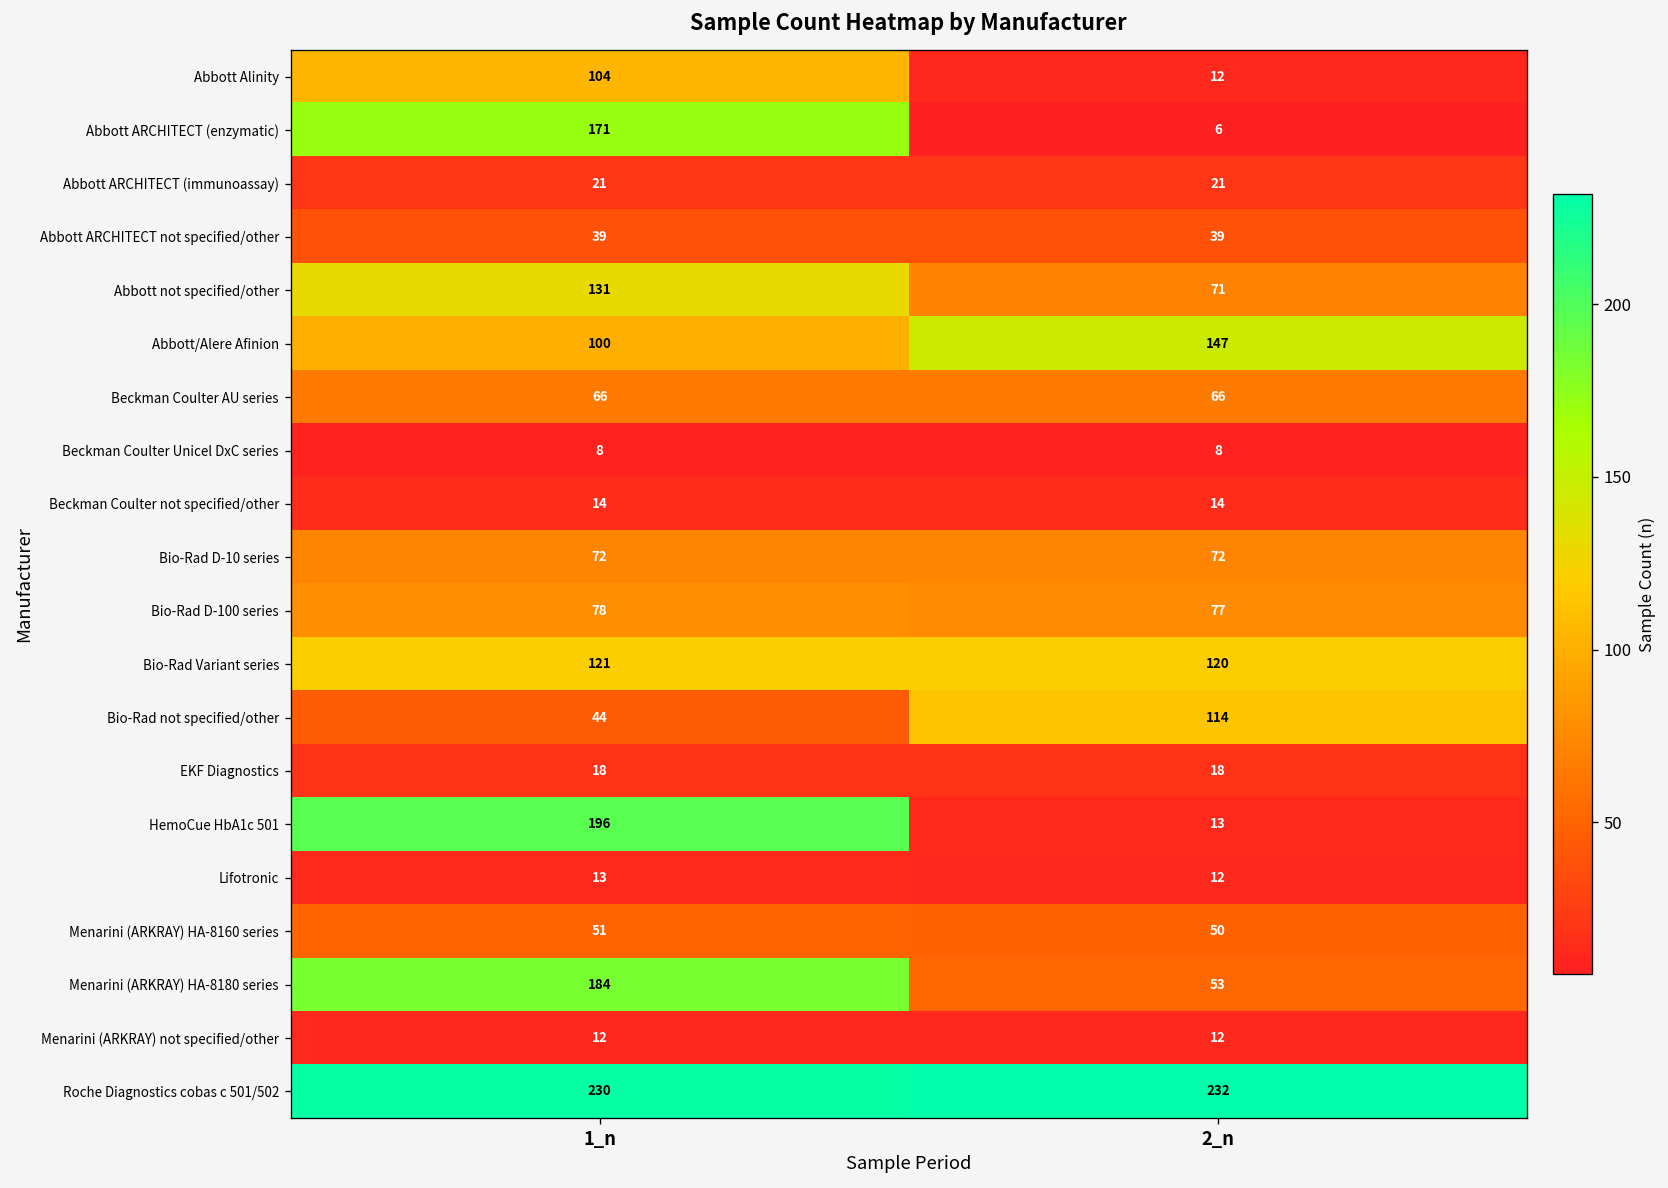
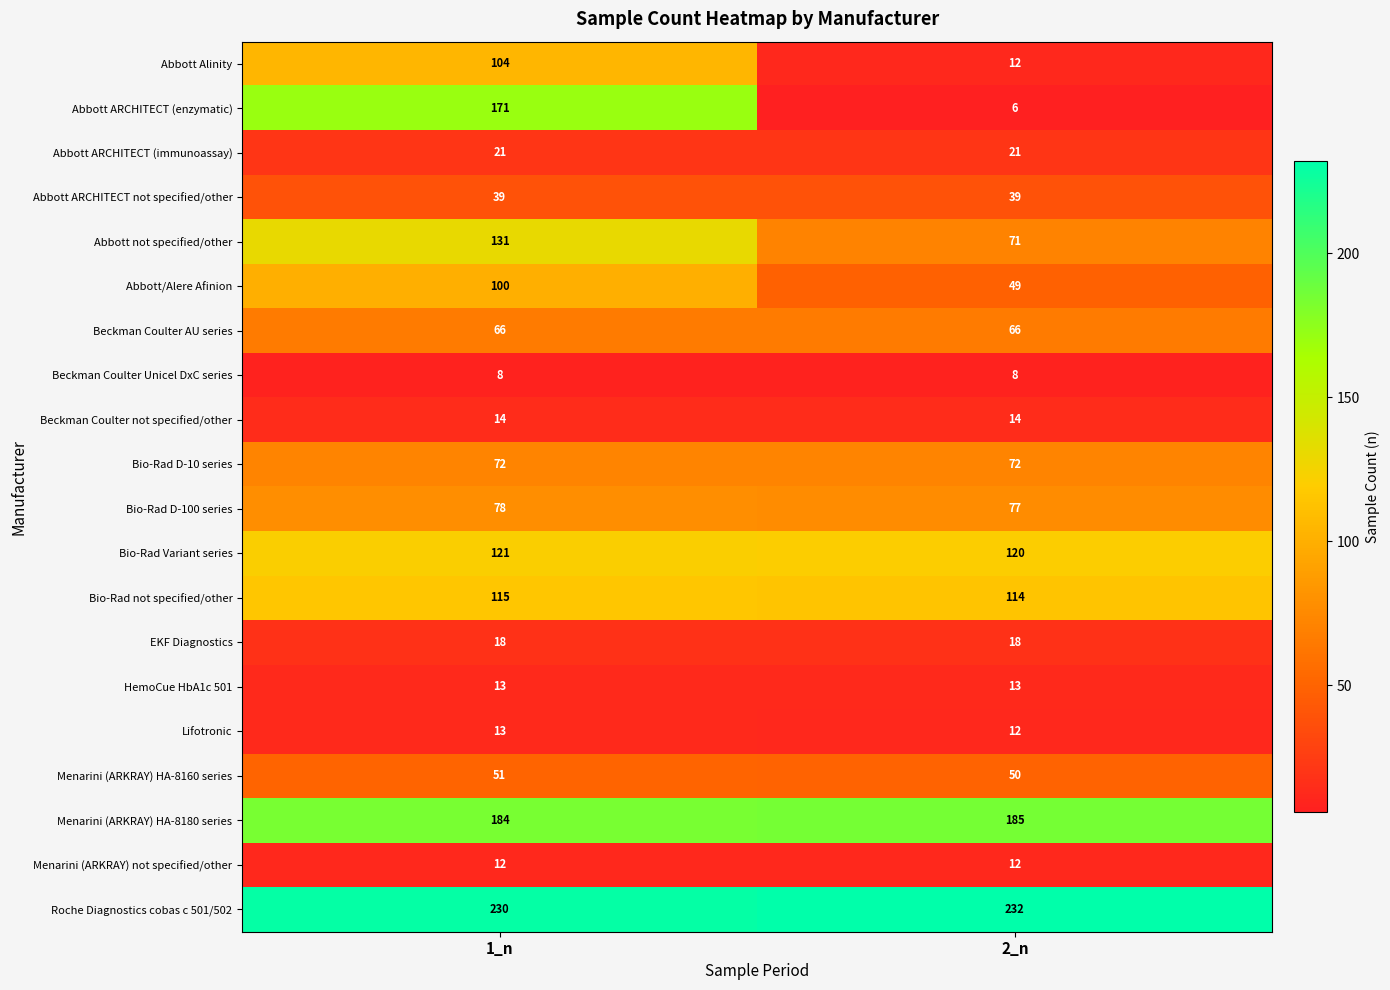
Abbott/Alere Afinion, 2_n: 147 -> 49
Bio-Rad not specified/other, 1_n: 44 -> 115
HemoCue HbA1c 501, 1_n: 196 -> 13
Menarini (ARKRAY) HA-8180 series, 2_n: 53 -> 185
